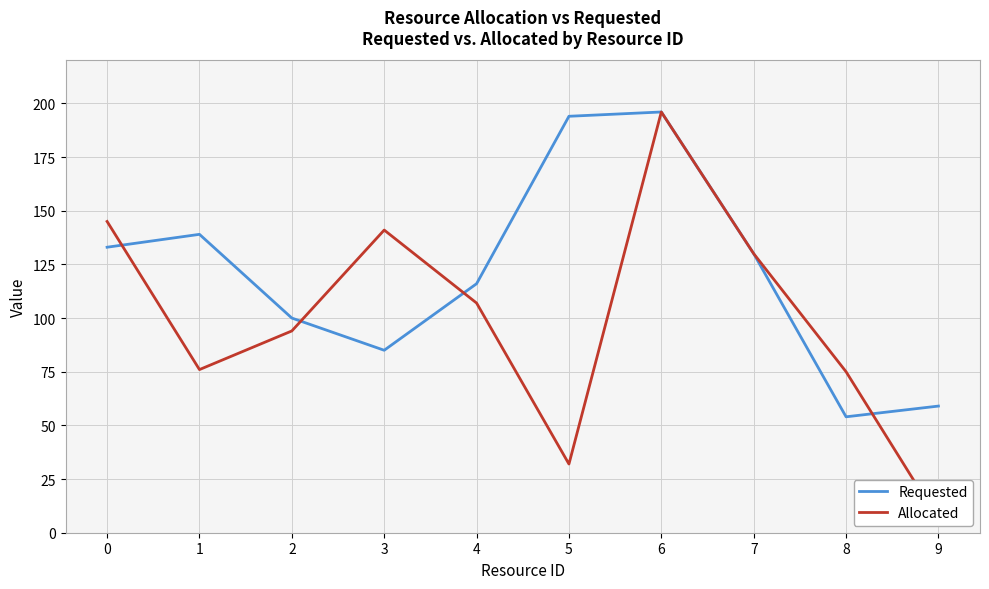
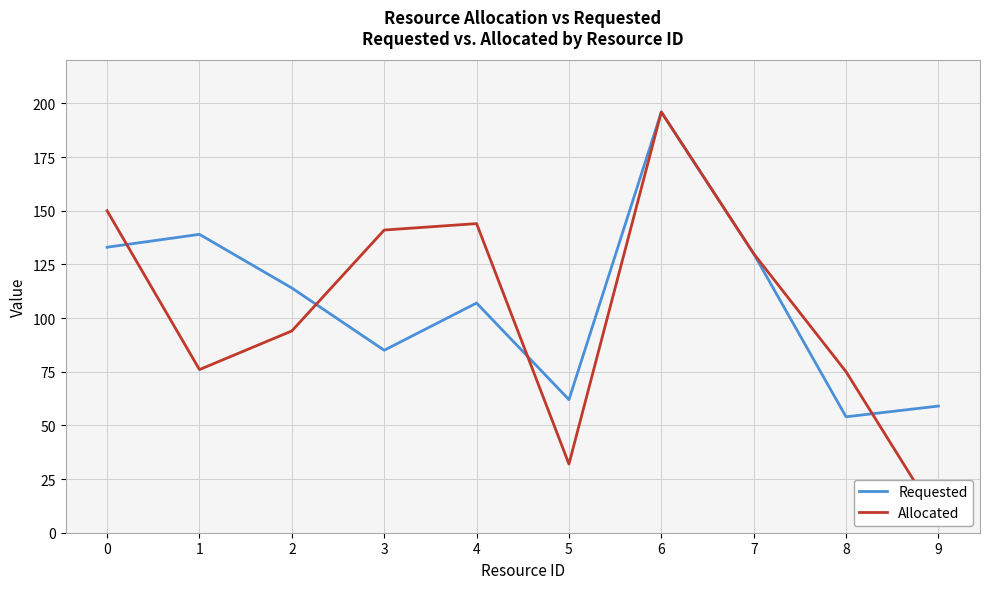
Allocated, 0: 145 -> 150
Requested, 2: 100 -> 114
Requested, 4: 116 -> 107
Allocated, 4: 107 -> 144
Requested, 5: 194 -> 62
